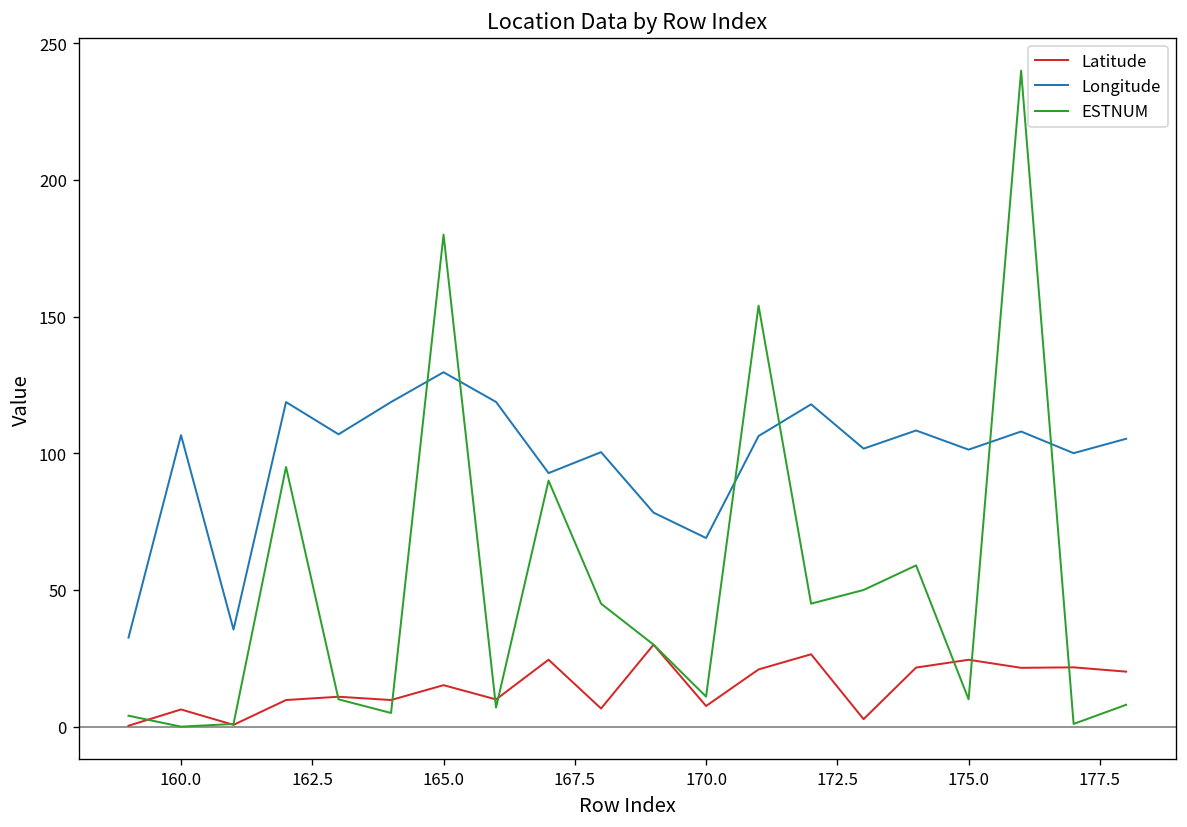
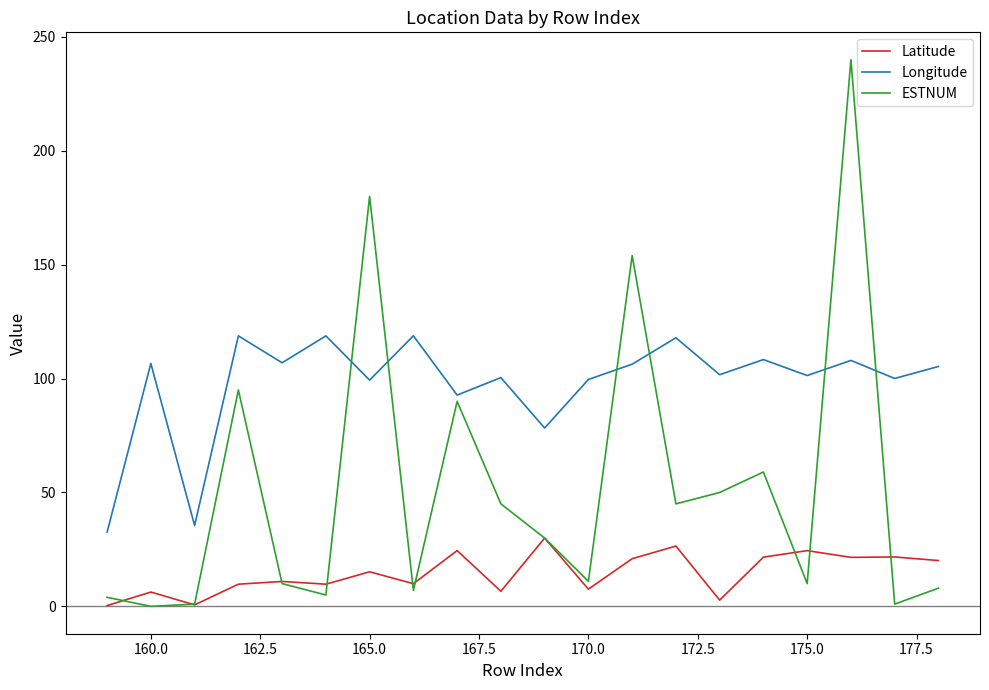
Longitude, 165.0: 130 -> 99
Longitude, 170.0: 69 -> 100
